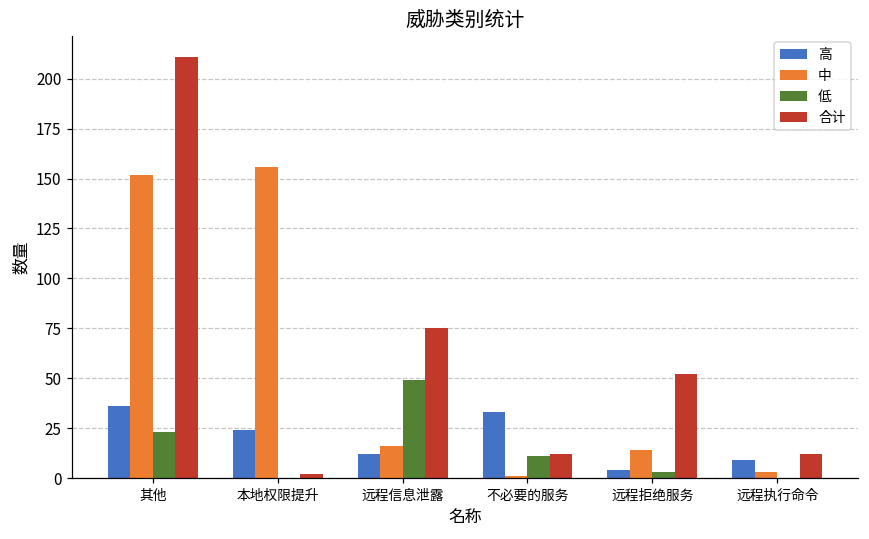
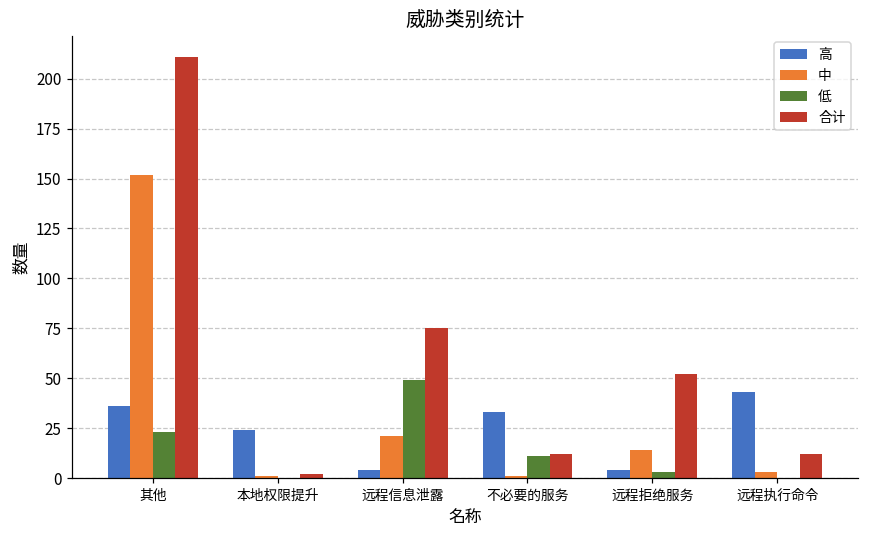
中, 本地权限提升: 156 -> 1
高, 远程信息泄露: 12 -> 4
中, 远程信息泄露: 16 -> 21
高, 远程执行命令: 9 -> 43
